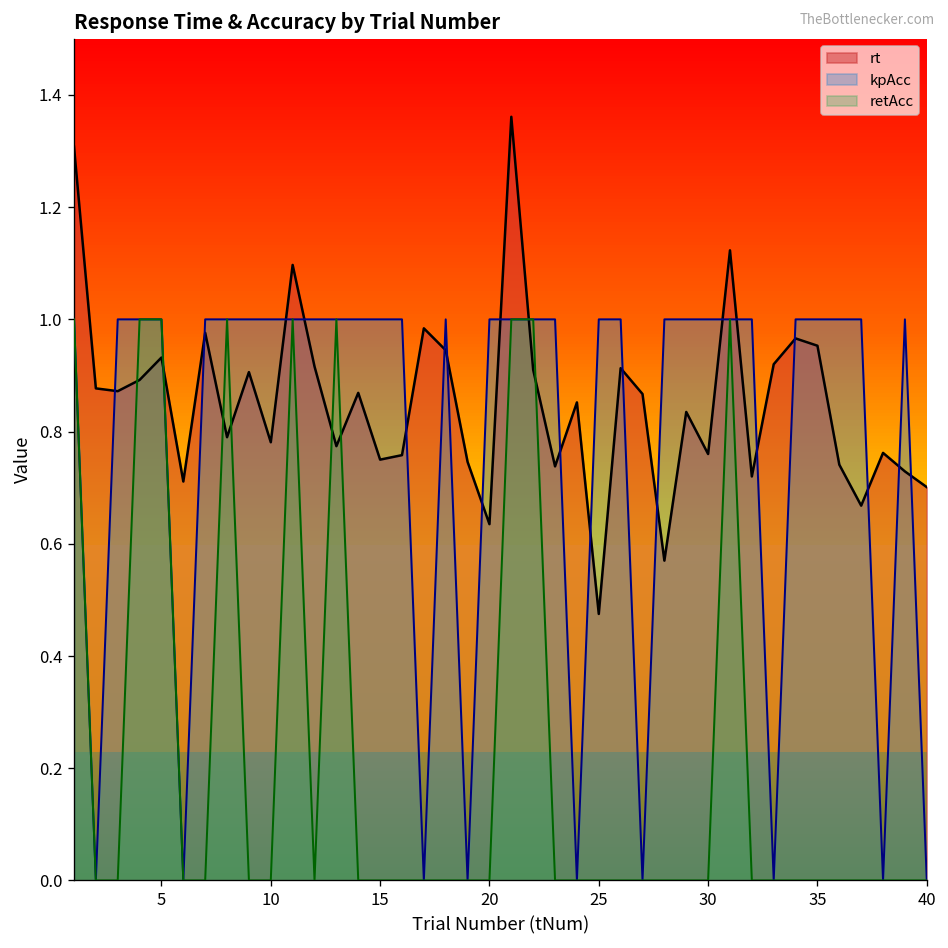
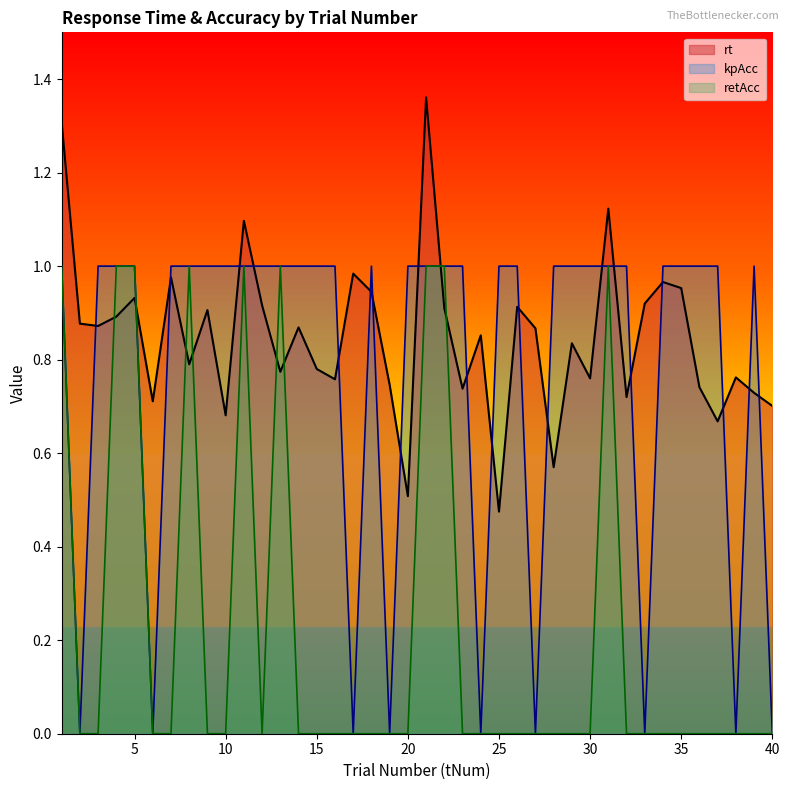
rt, 10: 0.78 -> 0.68
rt, 15: 0.75 -> 0.78
rt, 20: 0.64 -> 0.51
